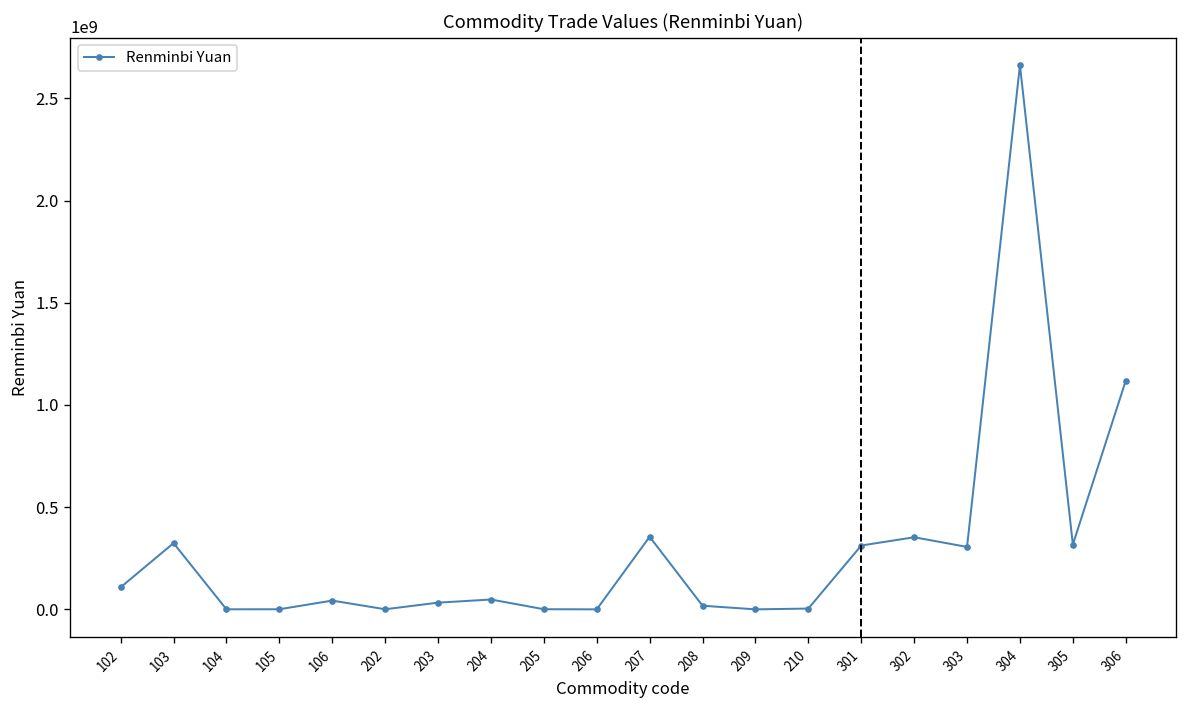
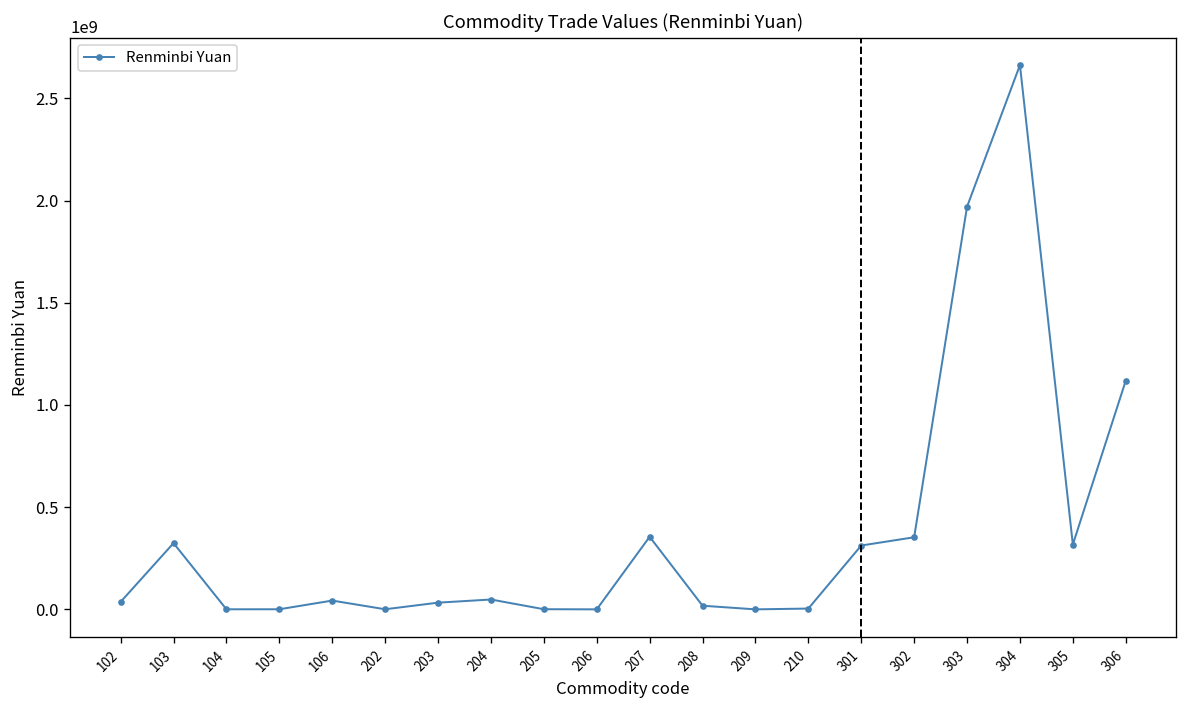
102: 110000000 -> 40000000
303: 310000000 -> 1970000000
